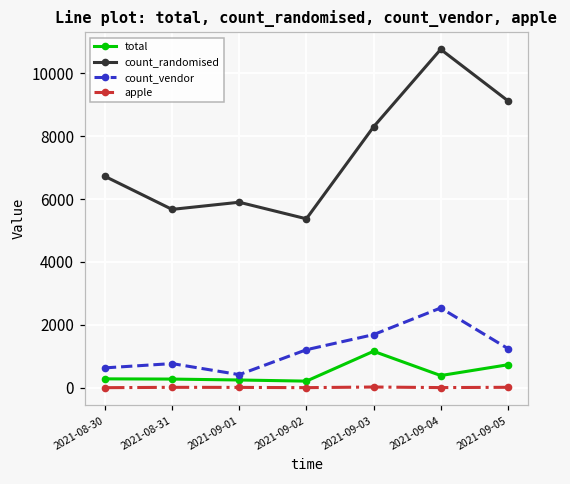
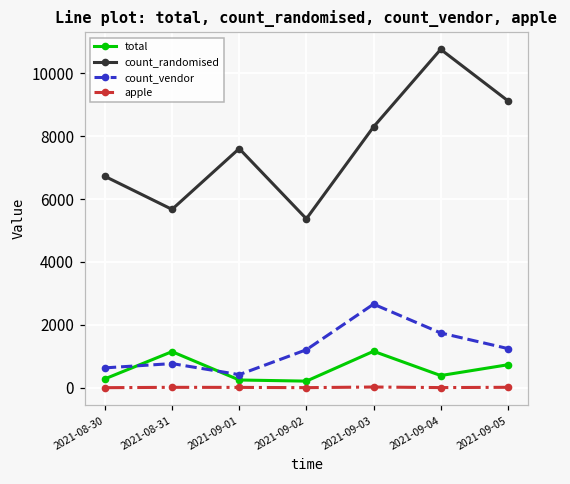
total, 2021-08-31: 300 -> 1200
count_randomised, 2021-09-01: 5900 -> 7600
count_vendor, 2021-09-03: 1700 -> 2700
count_vendor, 2021-09-04: 2500 -> 1700
